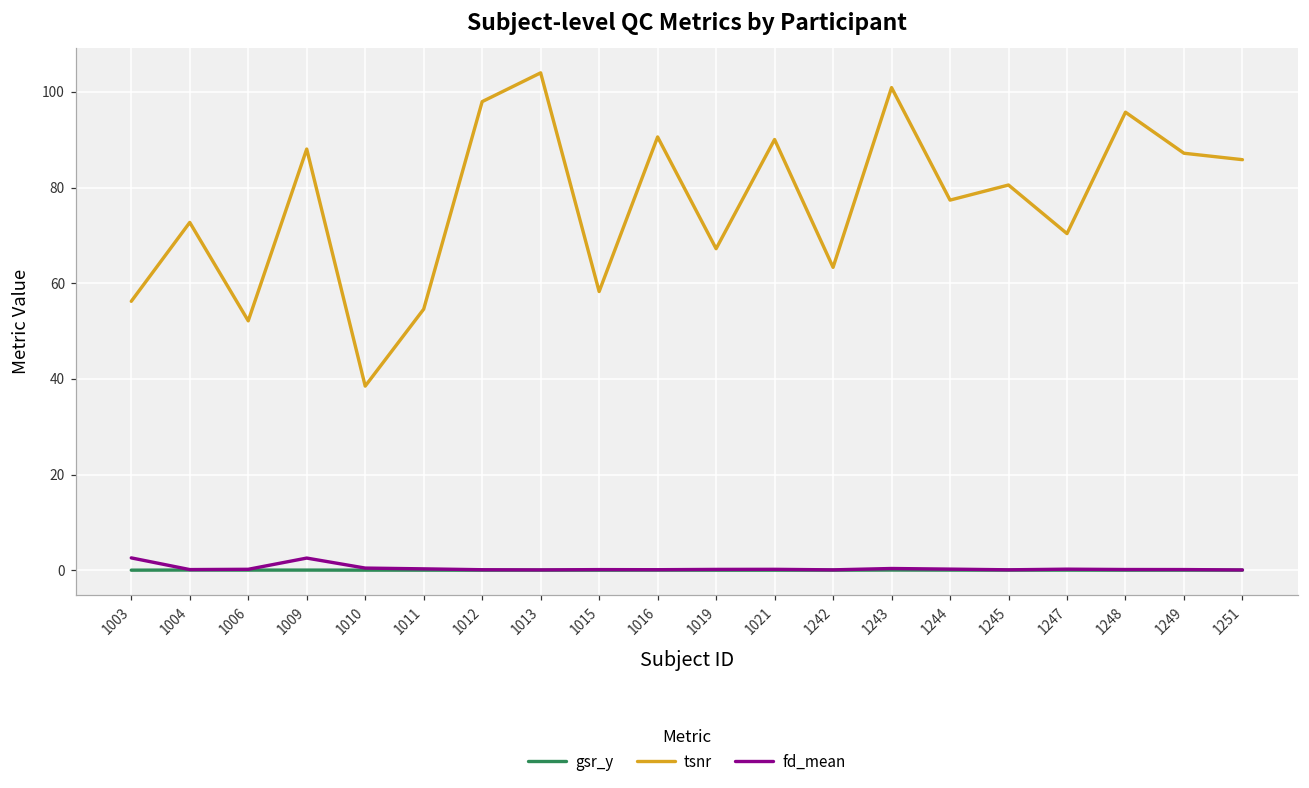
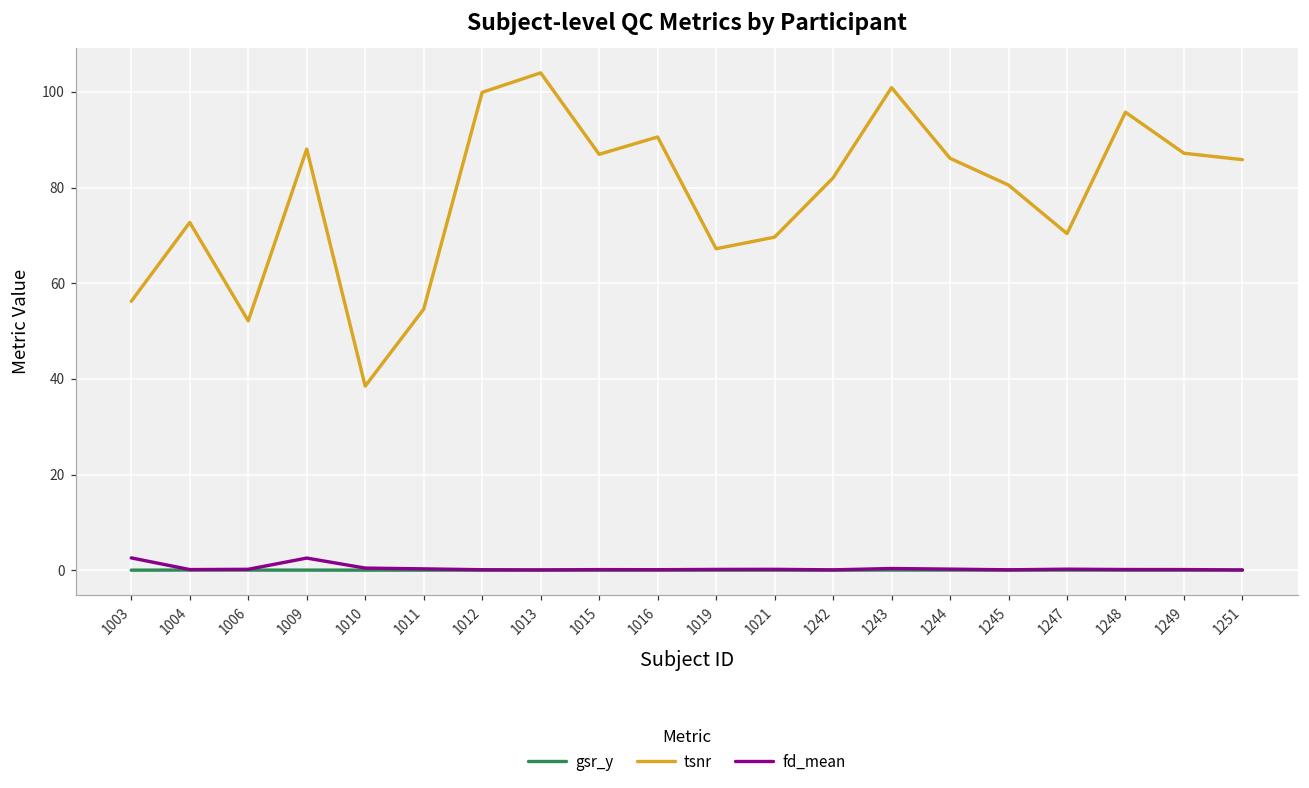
tsnr, 1012: 98 -> 100
tsnr, 1015: 58 -> 87
tsnr, 1021: 90 -> 70
tsnr, 1242: 63 -> 82
tsnr, 1244: 77 -> 86
